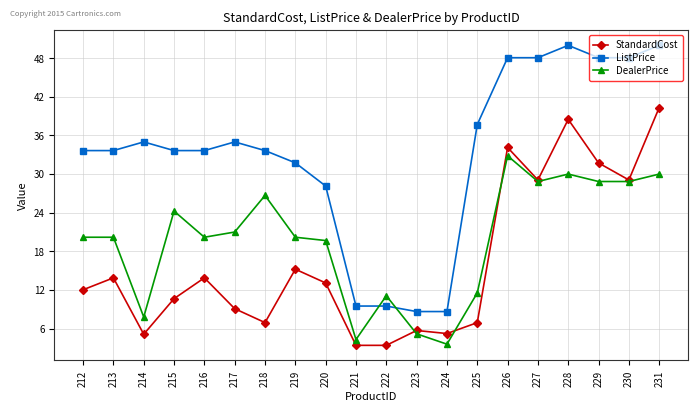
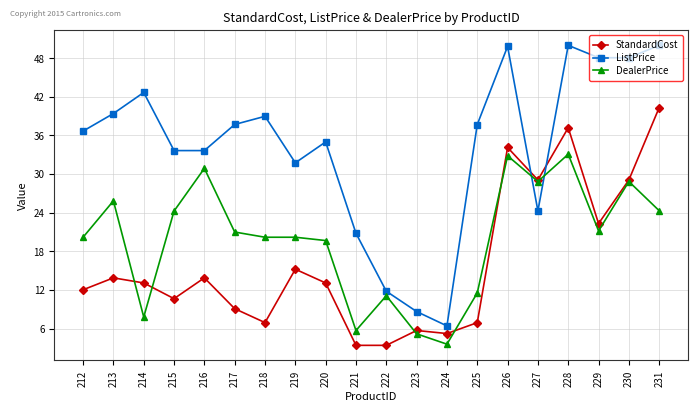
ListPrice, 212: 34 -> 37
ListPrice, 213: 34 -> 39
DealerPrice, 213: 20 -> 26
StandardCost, 214: 5 -> 13
ListPrice, 214: 35 -> 43
DealerPrice, 216: 20 -> 31
ListPrice, 217: 35 -> 38
ListPrice, 218: 34 -> 39
DealerPrice, 218: 27 -> 20
ListPrice, 220: 28 -> 35
ListPrice, 221: 10 -> 21
DealerPrice, 221: 4 -> 6
ListPrice, 222: 10 -> 12
ListPrice, 224: 9 -> 6
ListPrice, 226: 48 -> 50
ListPrice, 227: 48 -> 24
StandardCost, 228: 38 -> 37
DealerPrice, 228: 30 -> 33
StandardCost, 229: 32 -> 22
DealerPrice, 229: 29 -> 21
DealerPrice, 231: 30 -> 24
